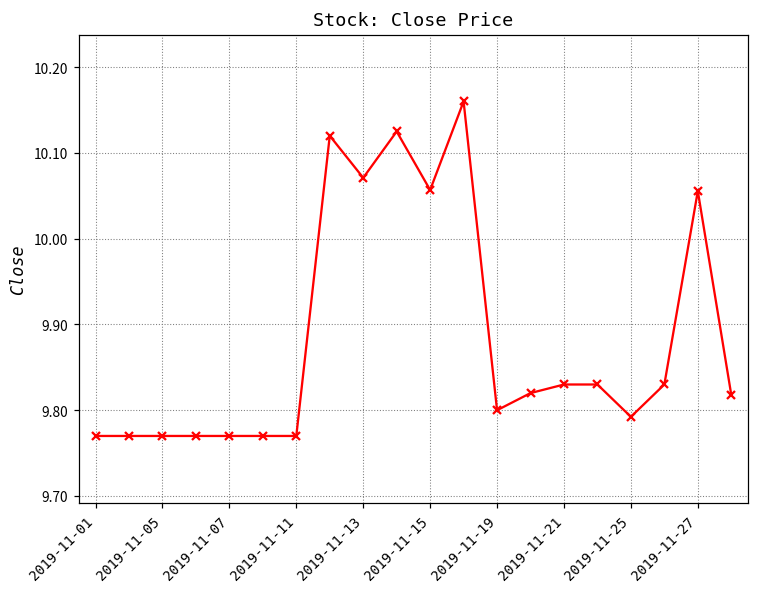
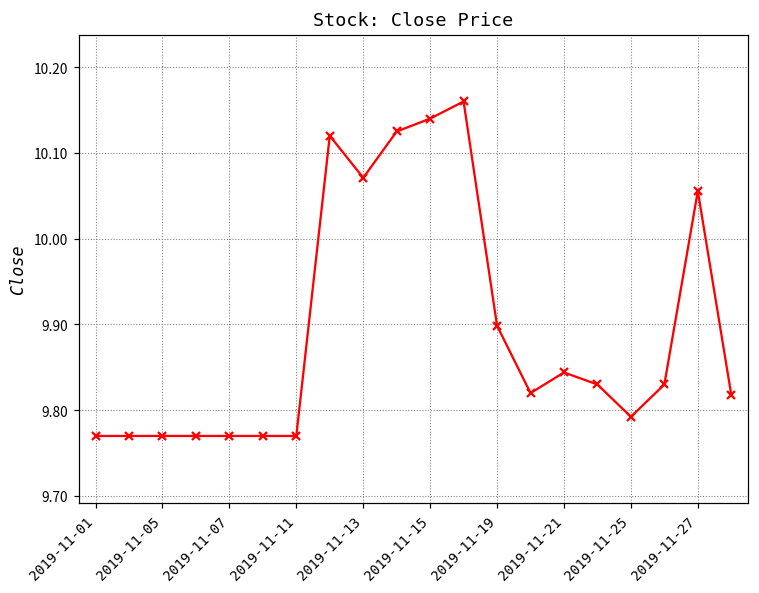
2019-11-15: 10.06 -> 10.14
2019-11-19: 9.80 -> 9.90
2019-11-21: 9.83 -> 9.84
